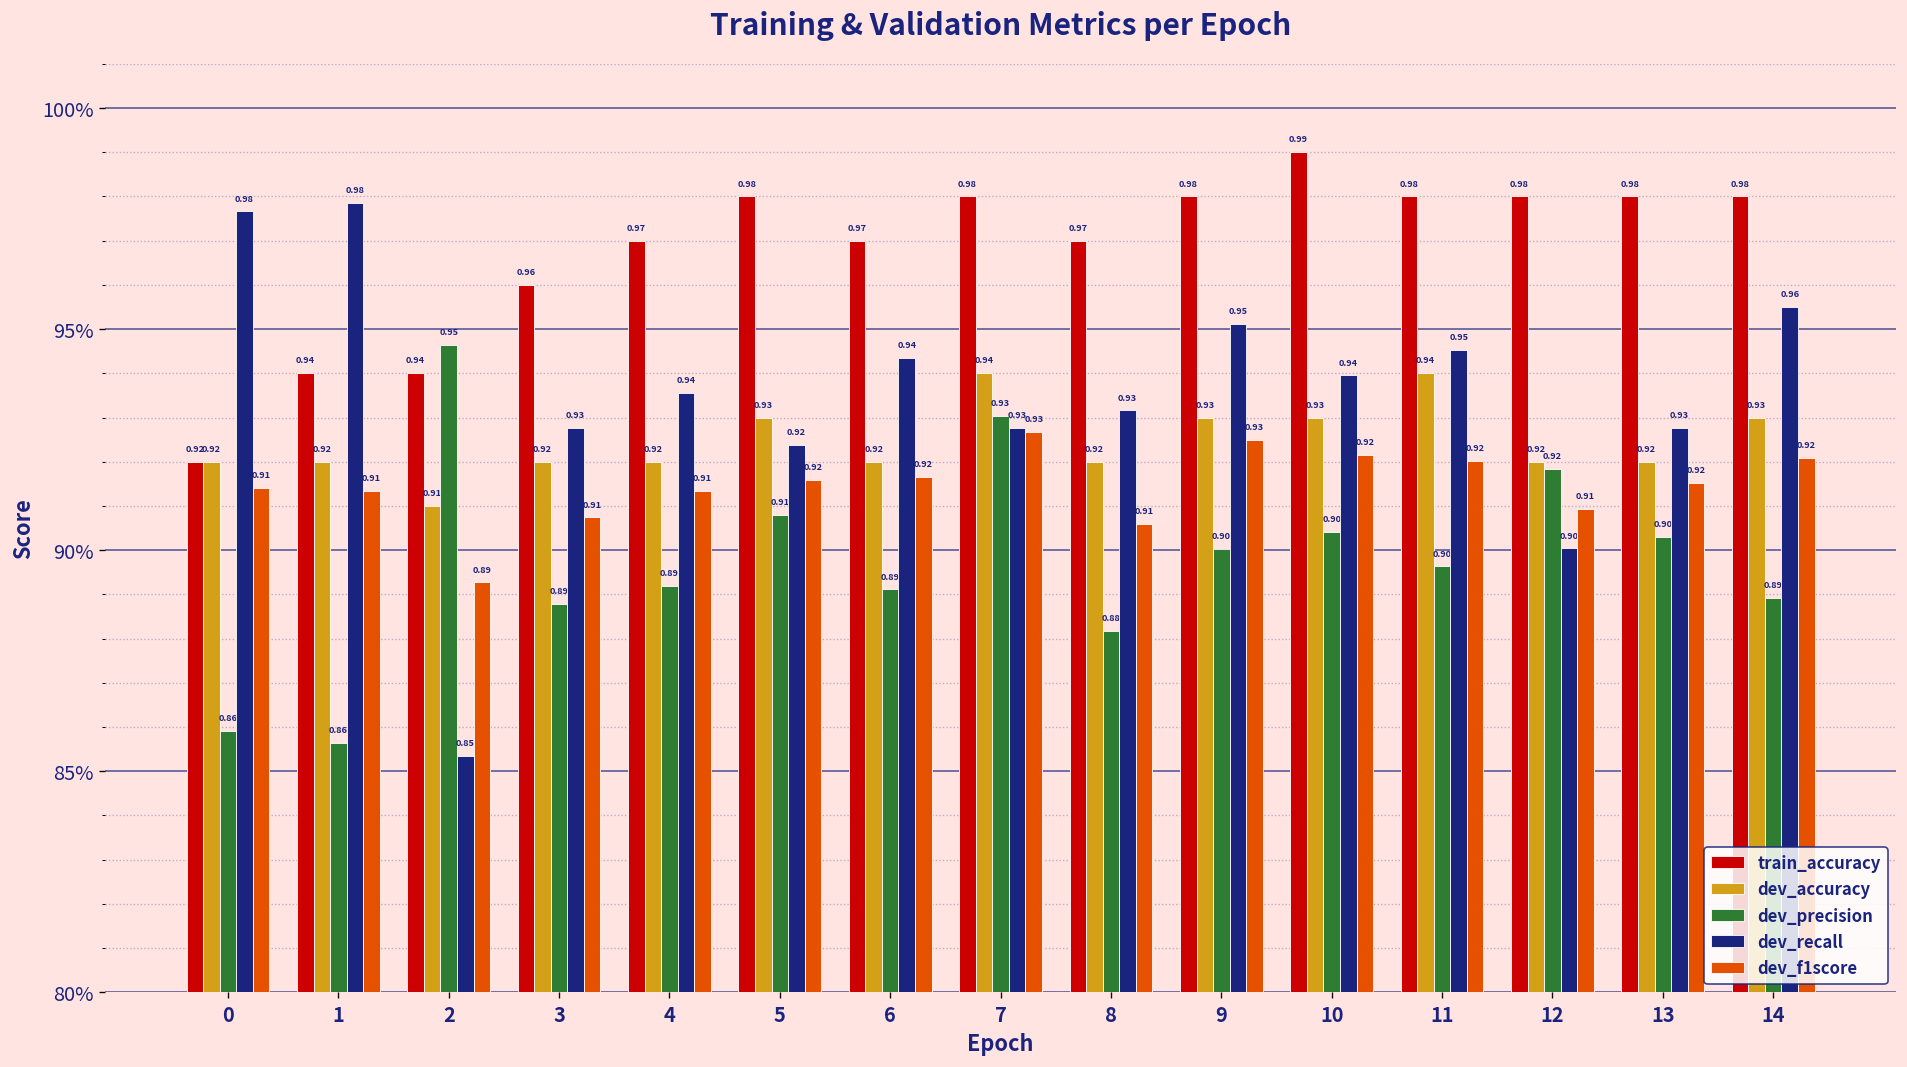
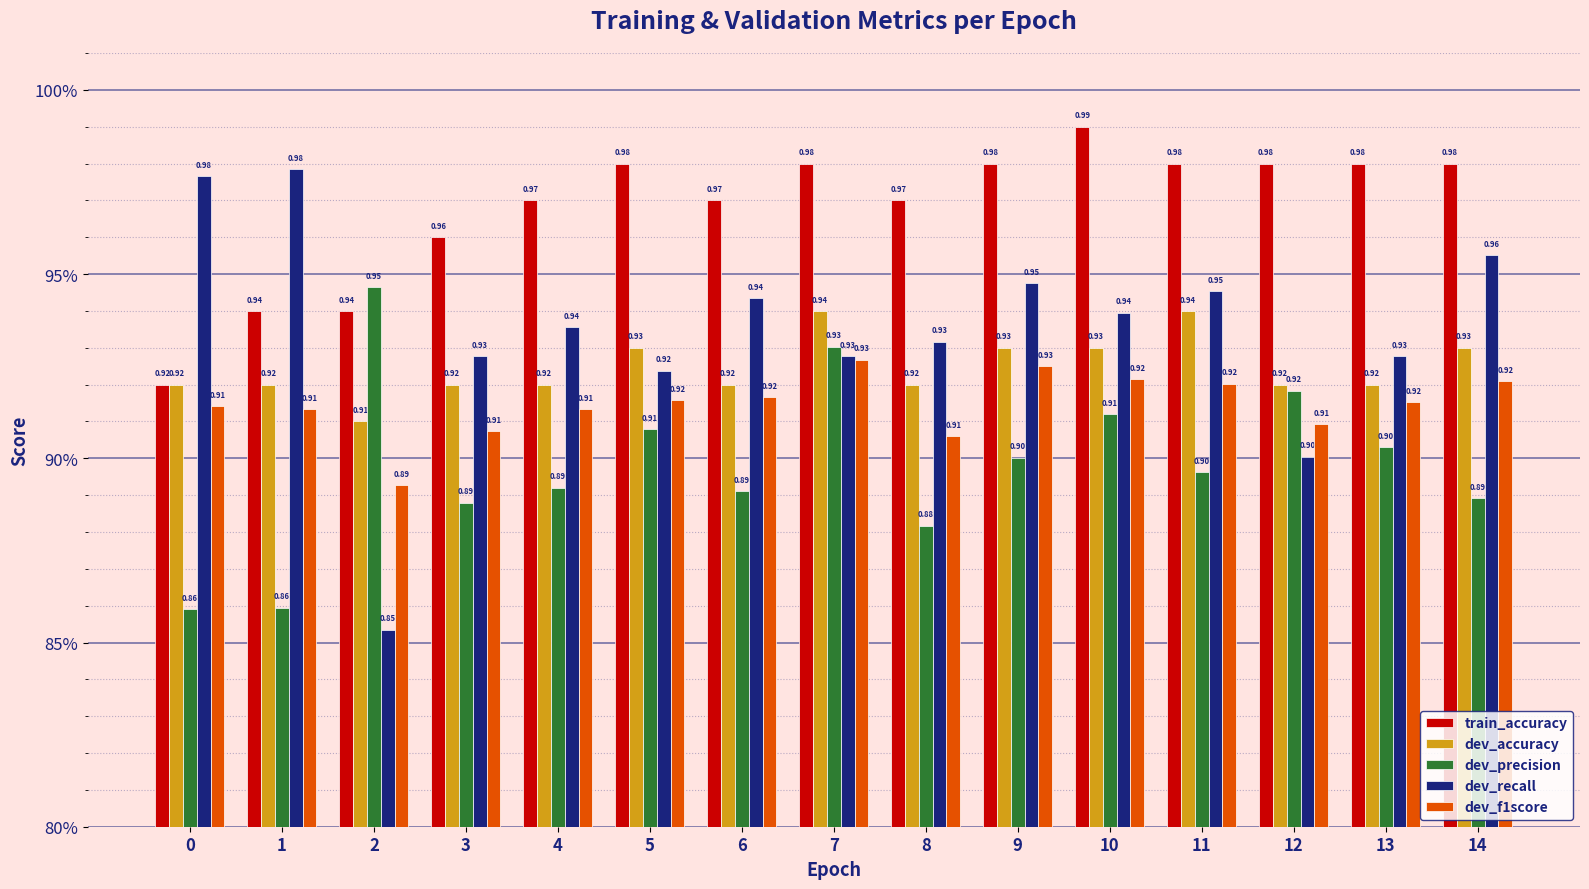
dev_precision, 1: 85.6% -> 86.0%
dev_recall, 9: 95.1% -> 94.8%
dev_precision, 10: 0.90 -> 0.91
